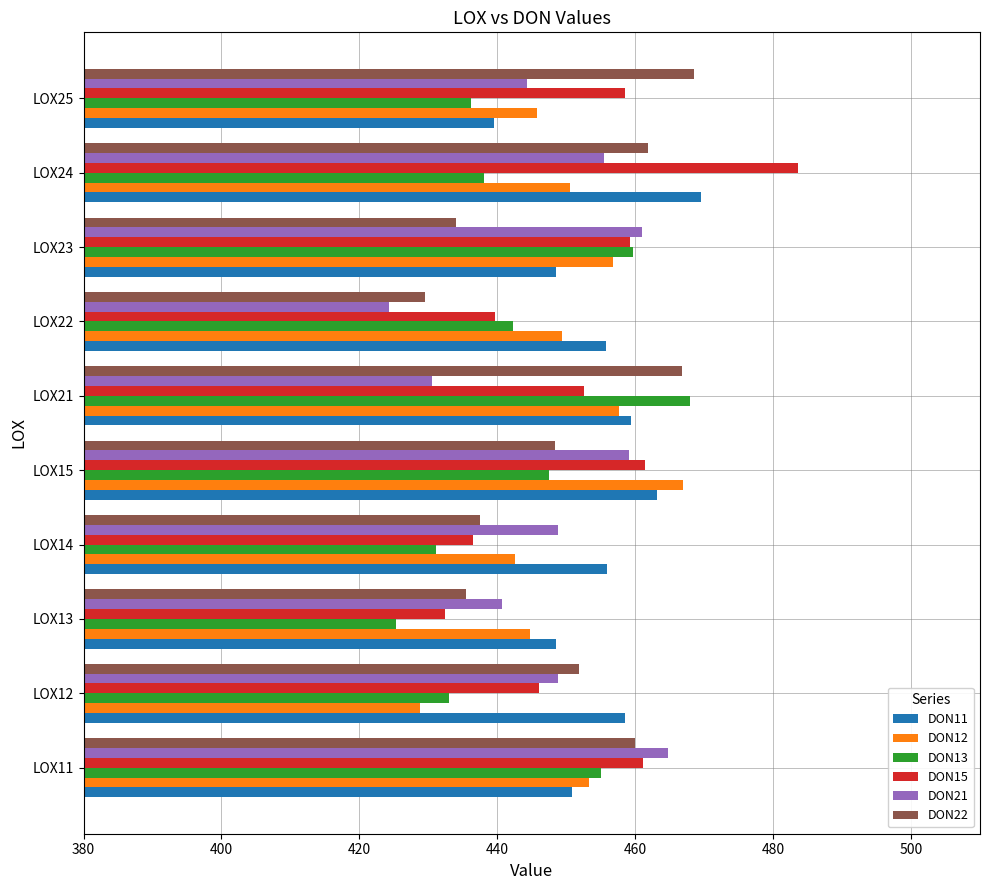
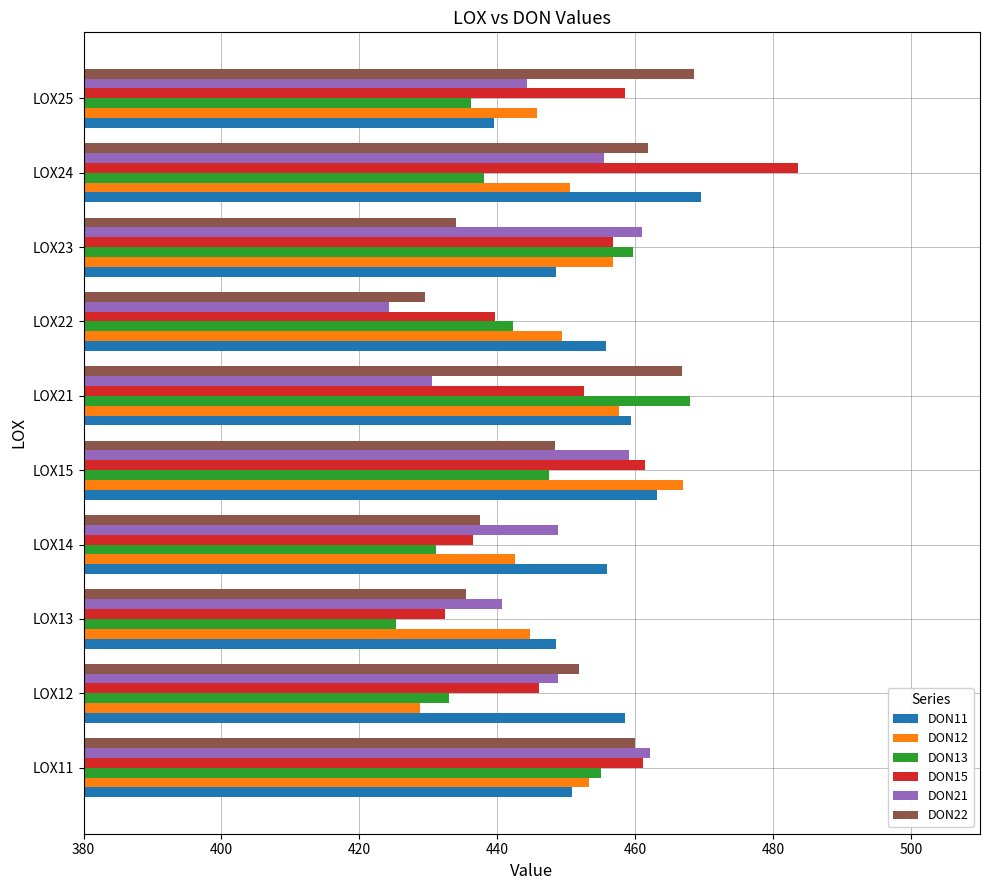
DON15, LOX23: 459 -> 457
DON21, LOX11: 465 -> 462
